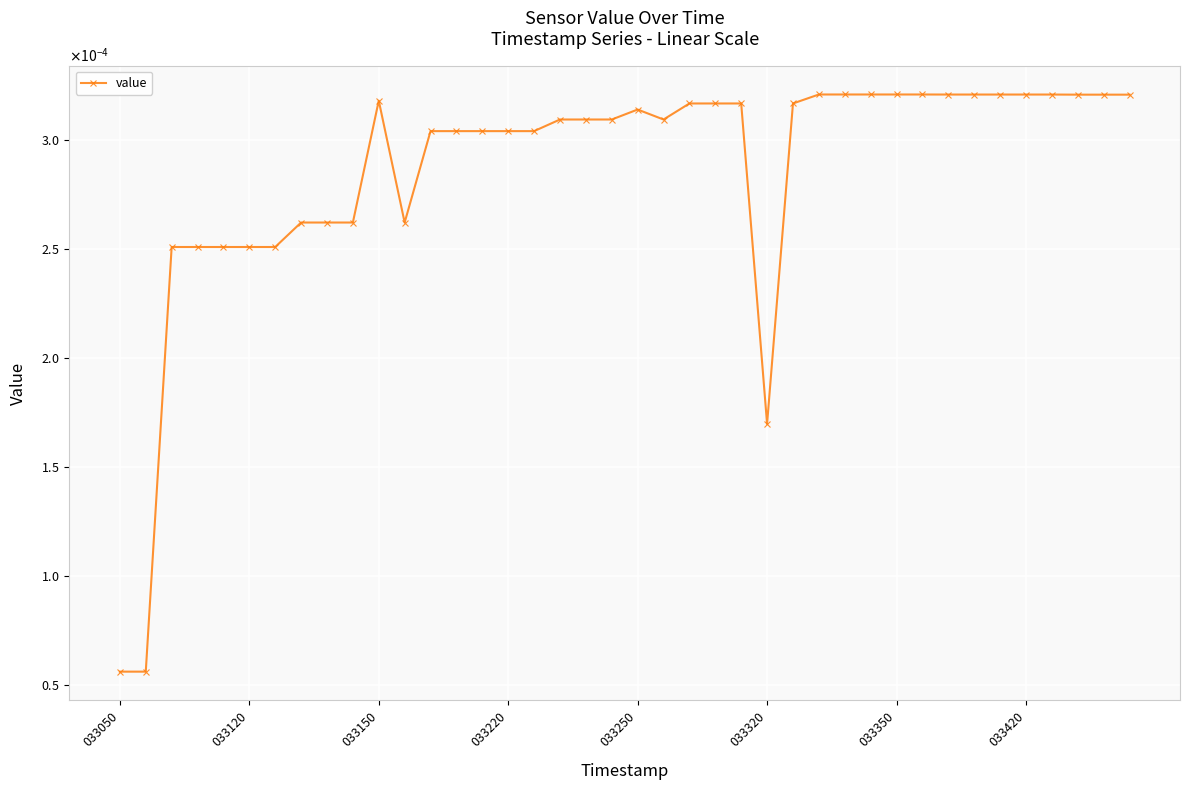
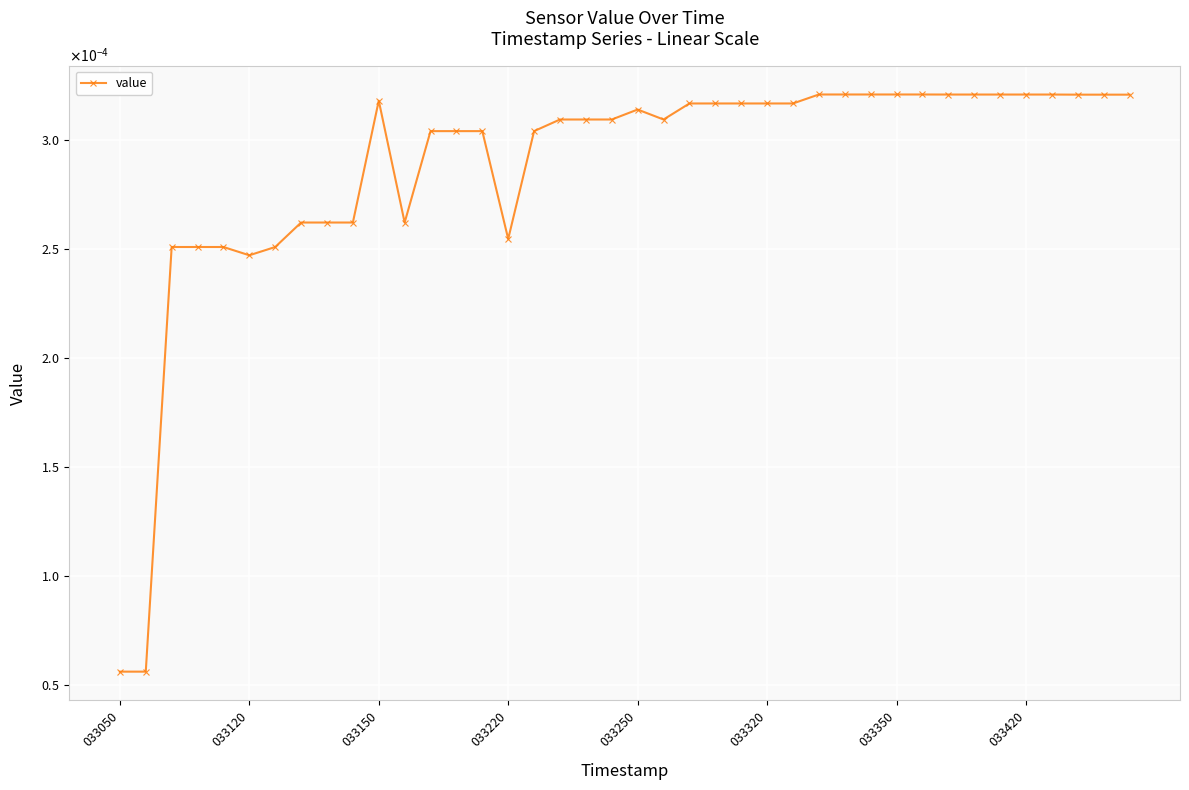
033120: 0.000251 -> 0.000247
033220: 0.000304 -> 0.000255
033320: 0.000170 -> 0.000317
